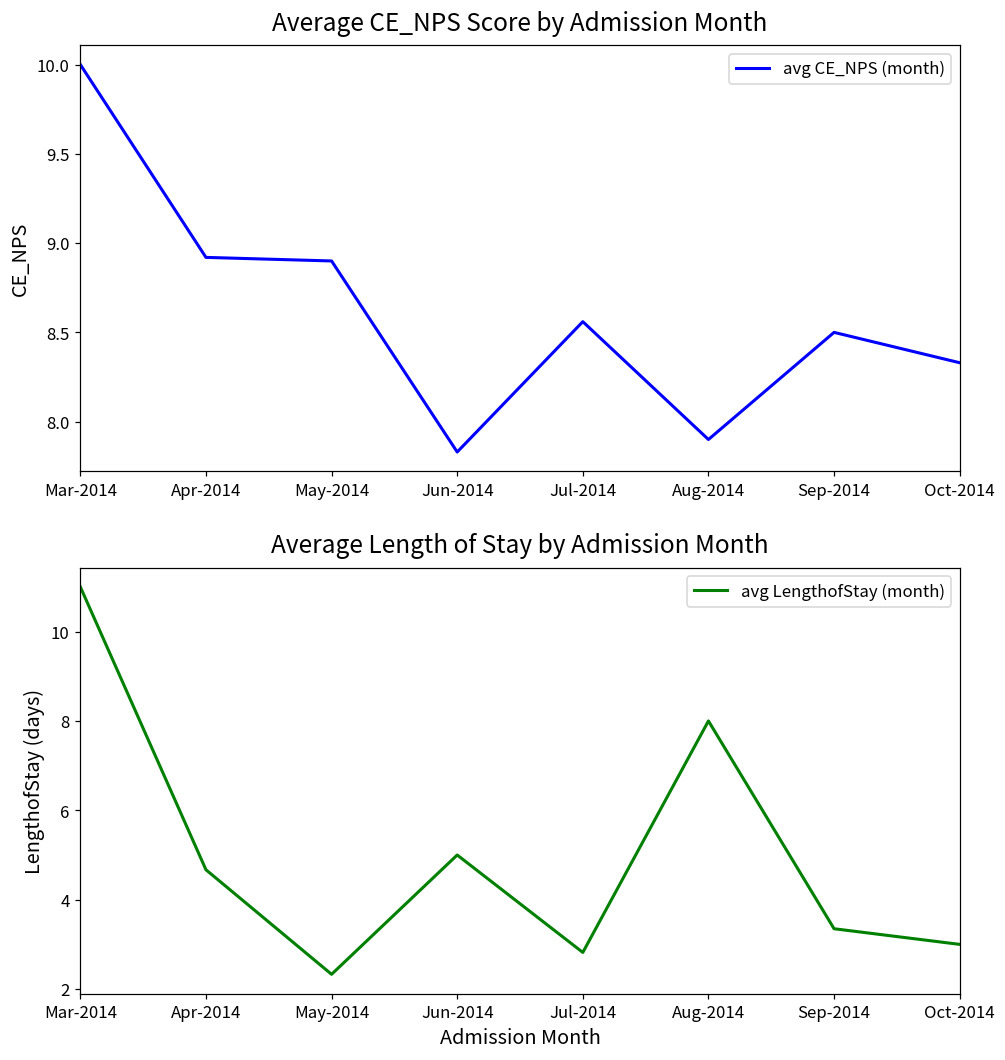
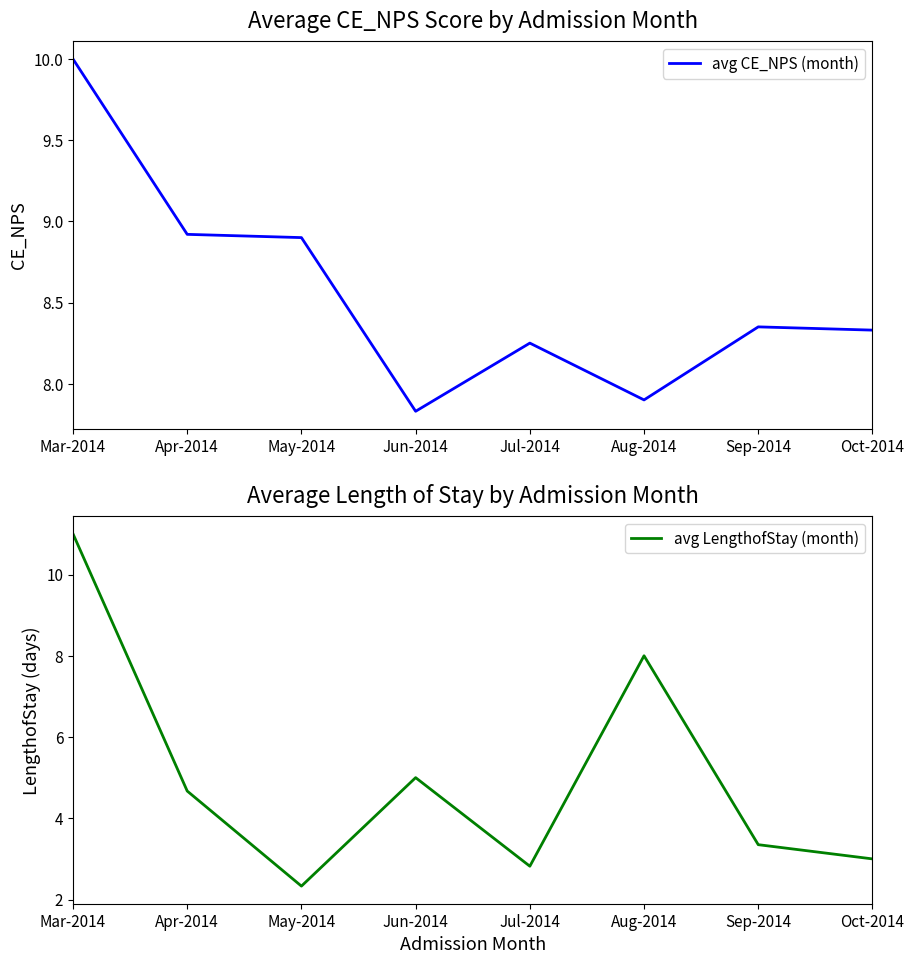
Average CE_NPS Score by Admission Month, Jul-2014: 8.56 -> 8.25
Average CE_NPS Score by Admission Month, Sep-2014: 8.50 -> 8.35
